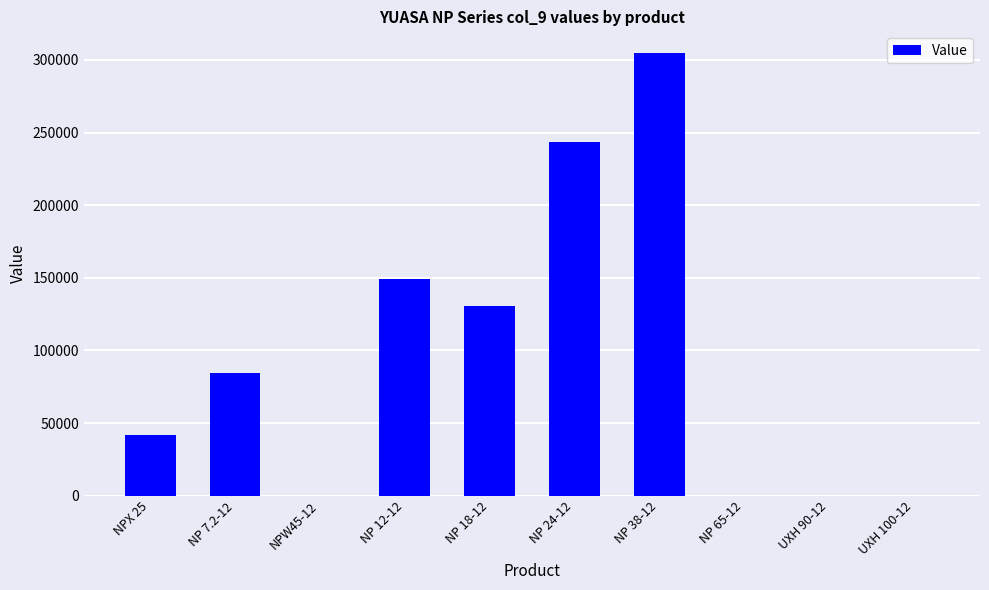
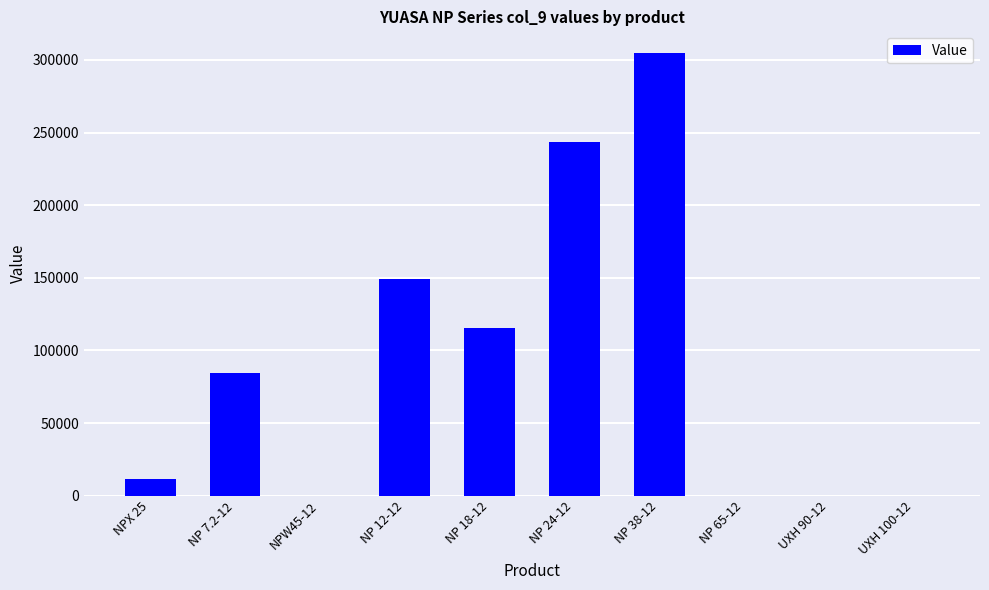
NPX 25: 42000 -> 11000
NP 18-12: 131000 -> 116000
